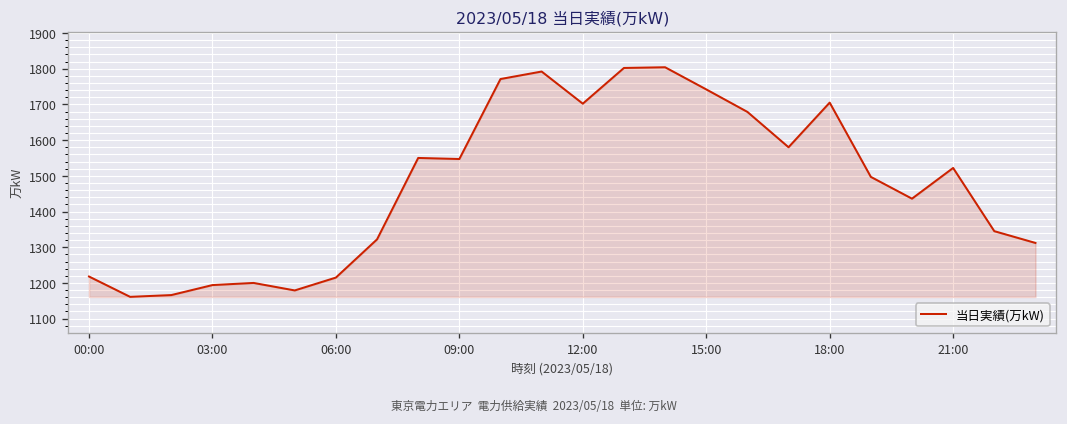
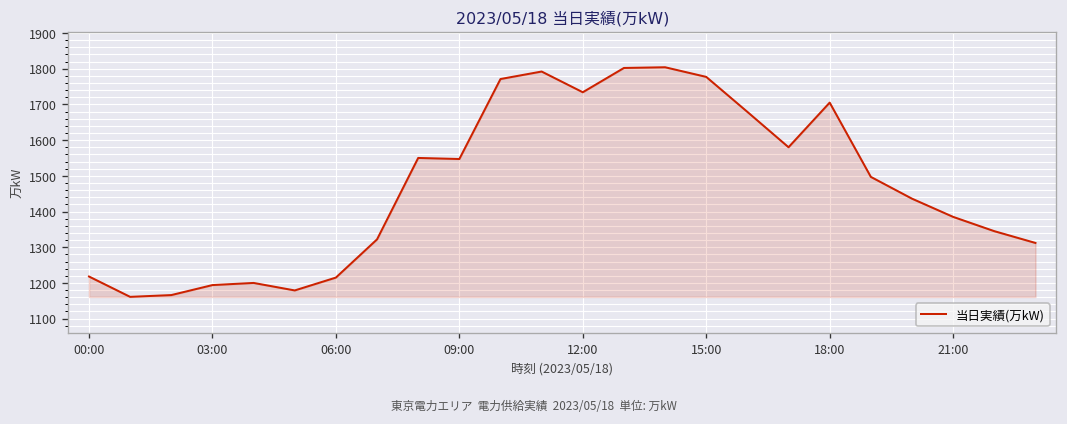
12:00: 1700 -> 1730
15:00: 1740 -> 1780
21:00: 1520 -> 1390
